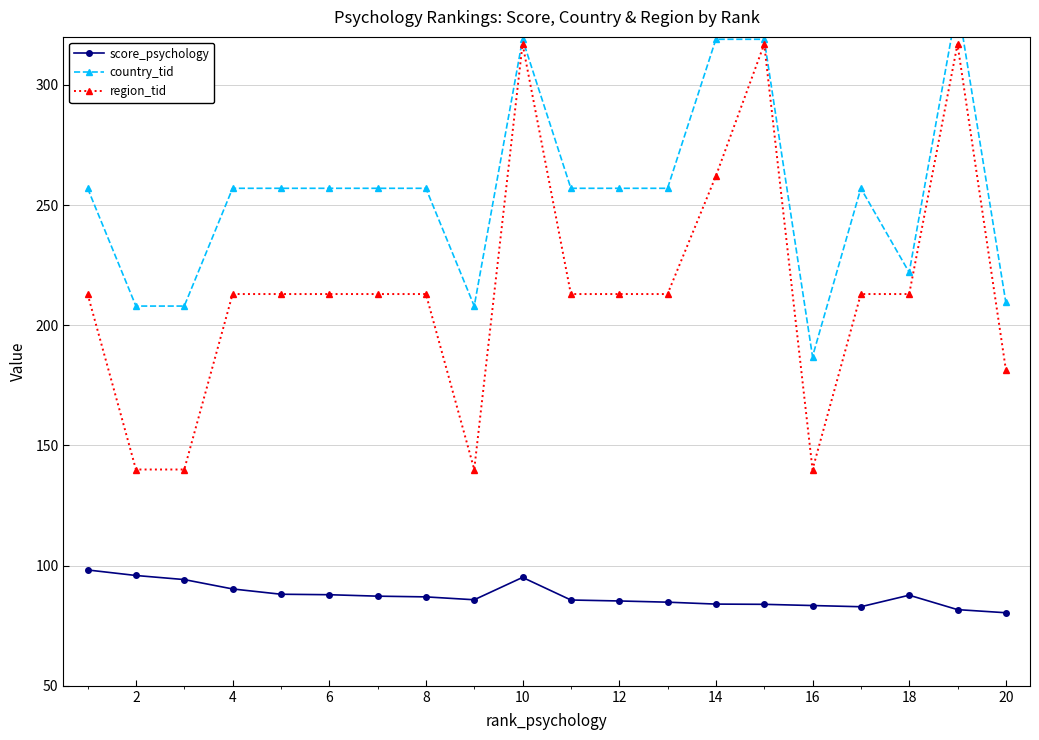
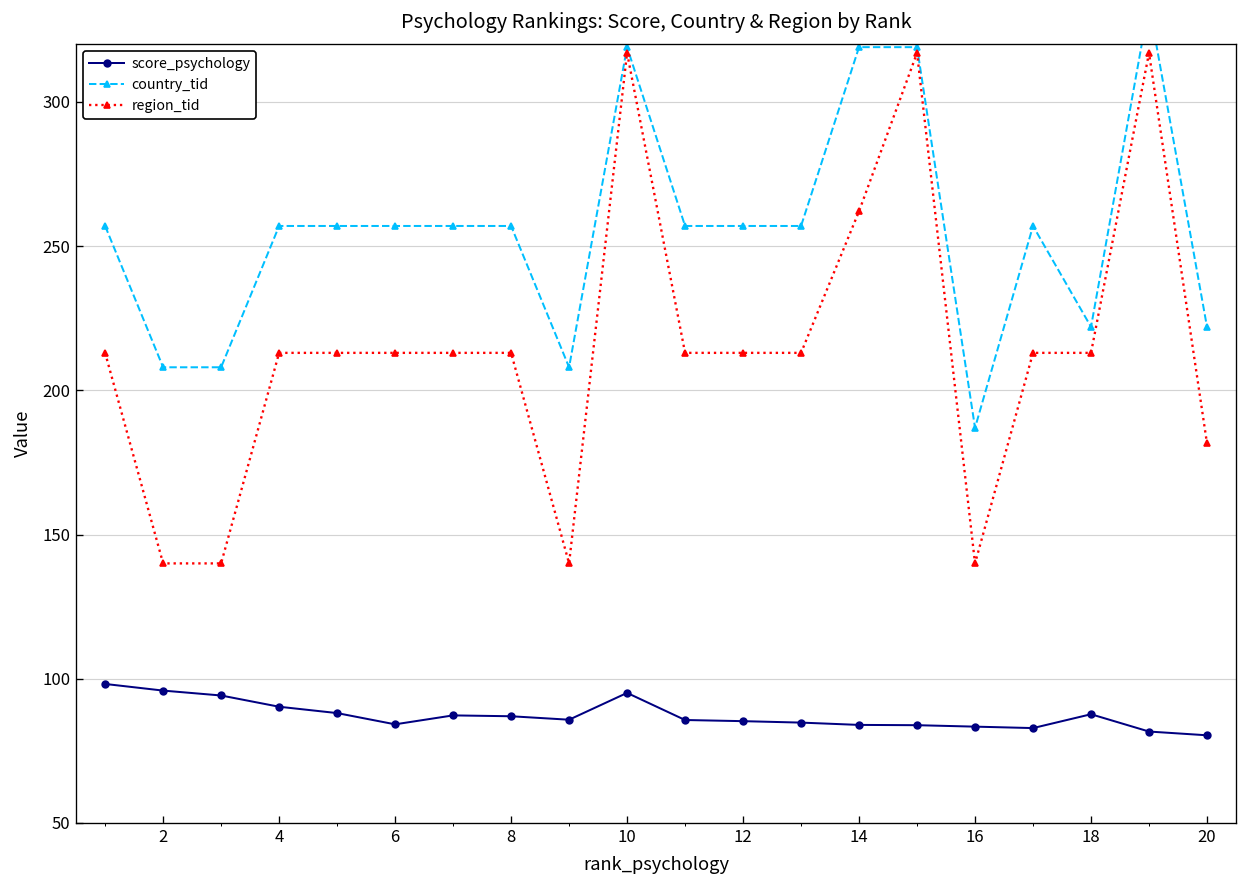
score_psychology, 6: 88 -> 84
country_tid, 20: 210 -> 222
